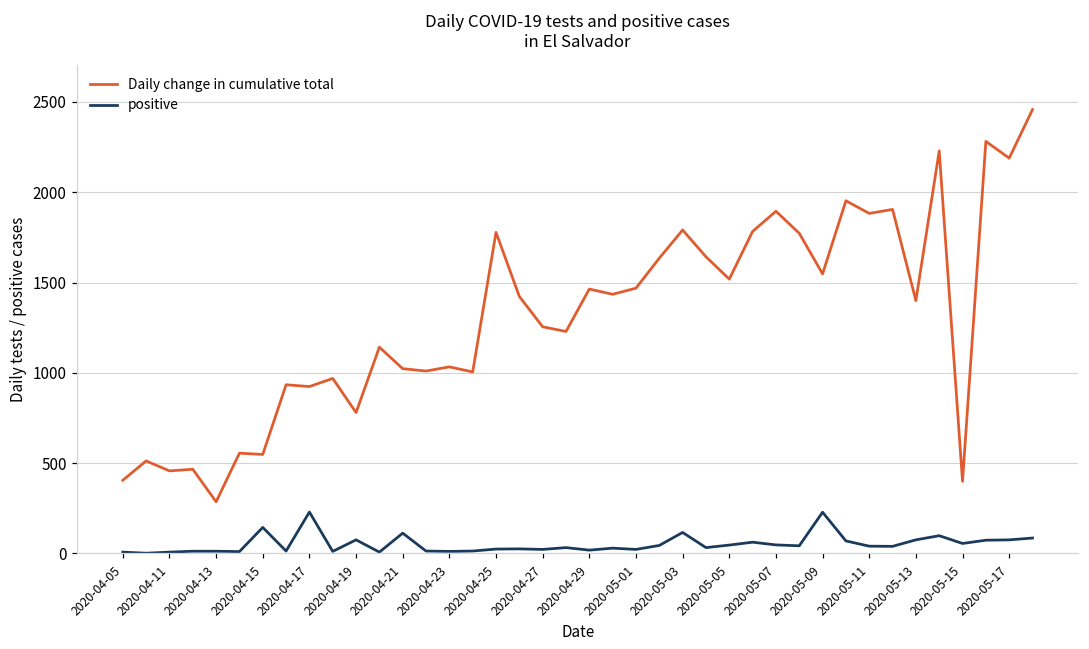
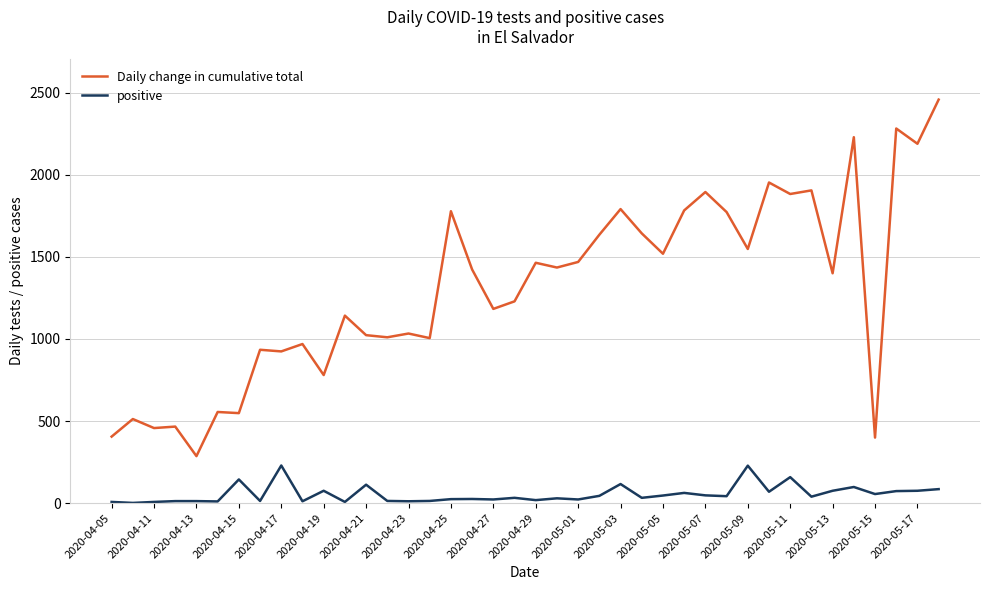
Daily change in cumulative total, 2020-04-27: 1260 -> 1180
positive, 2020-05-11: 40 -> 160
